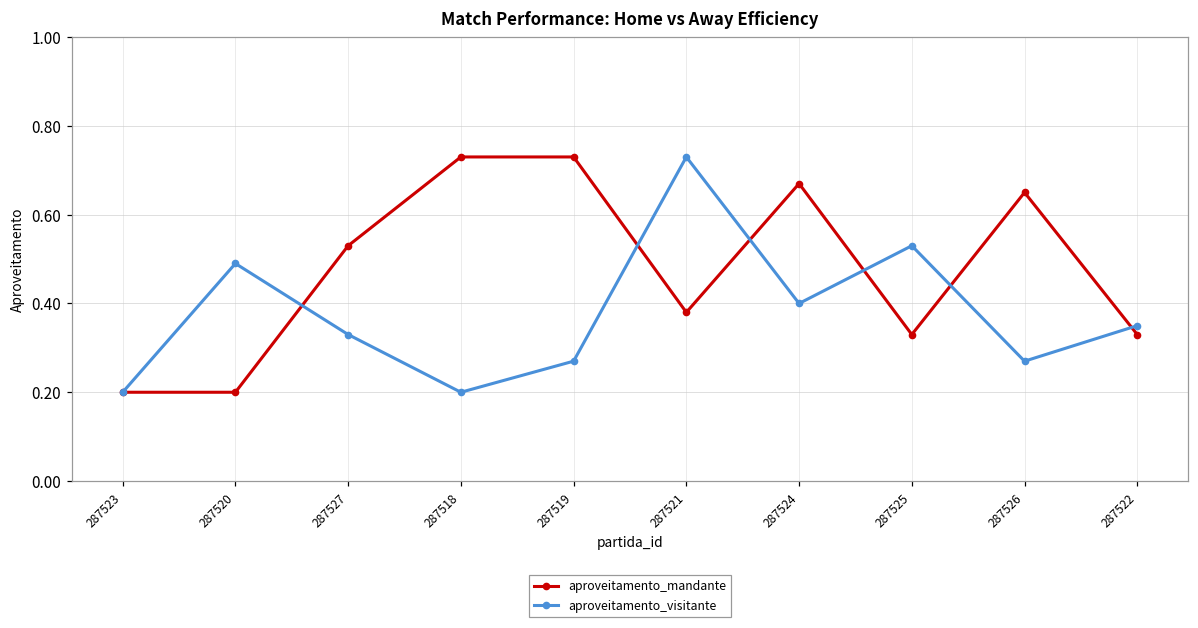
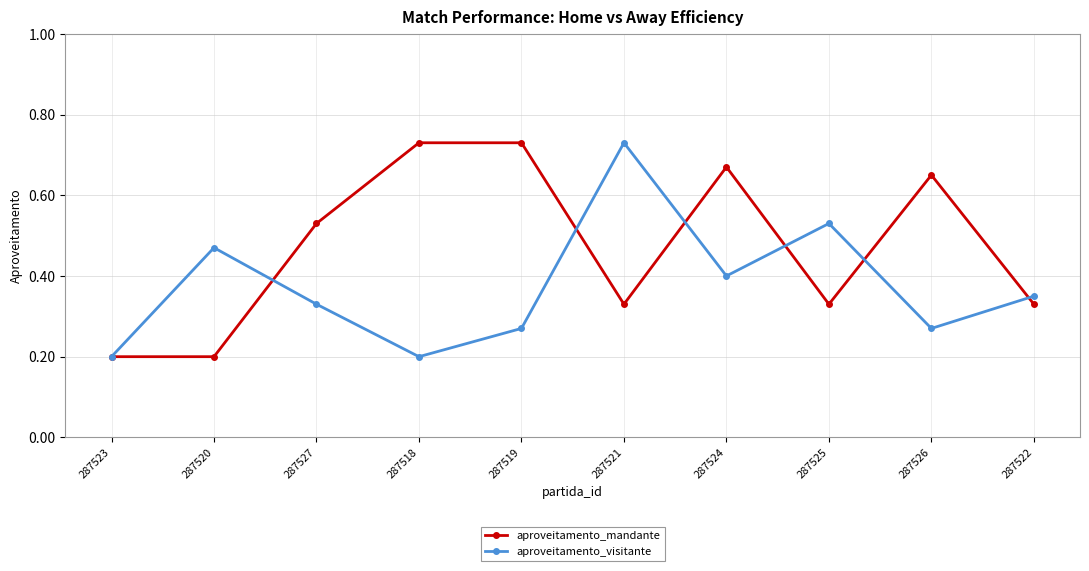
aproveitamento_visitante, 287520: 0.49 -> 0.47
aproveitamento_mandante, 287521: 0.38 -> 0.33
